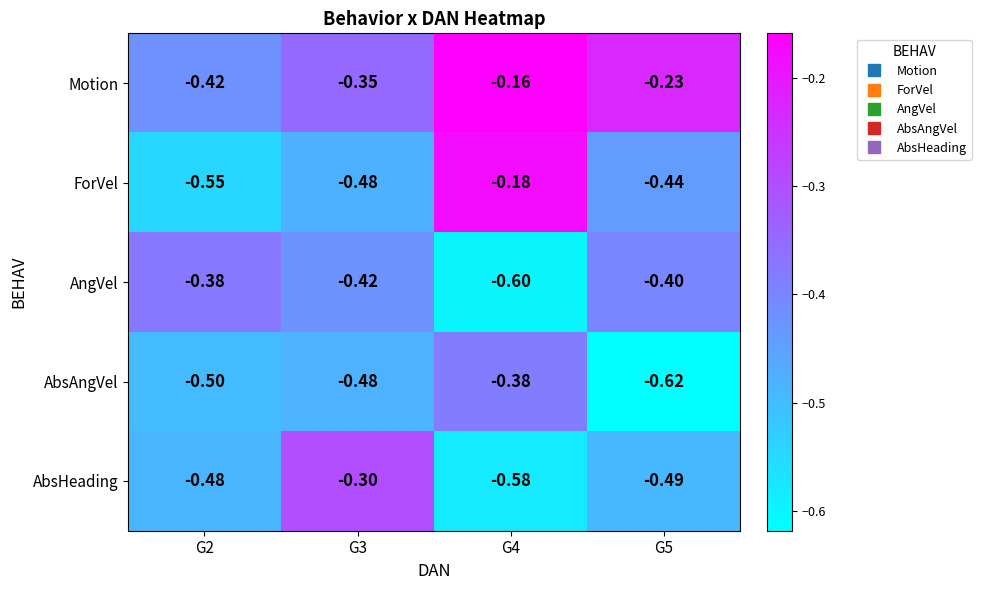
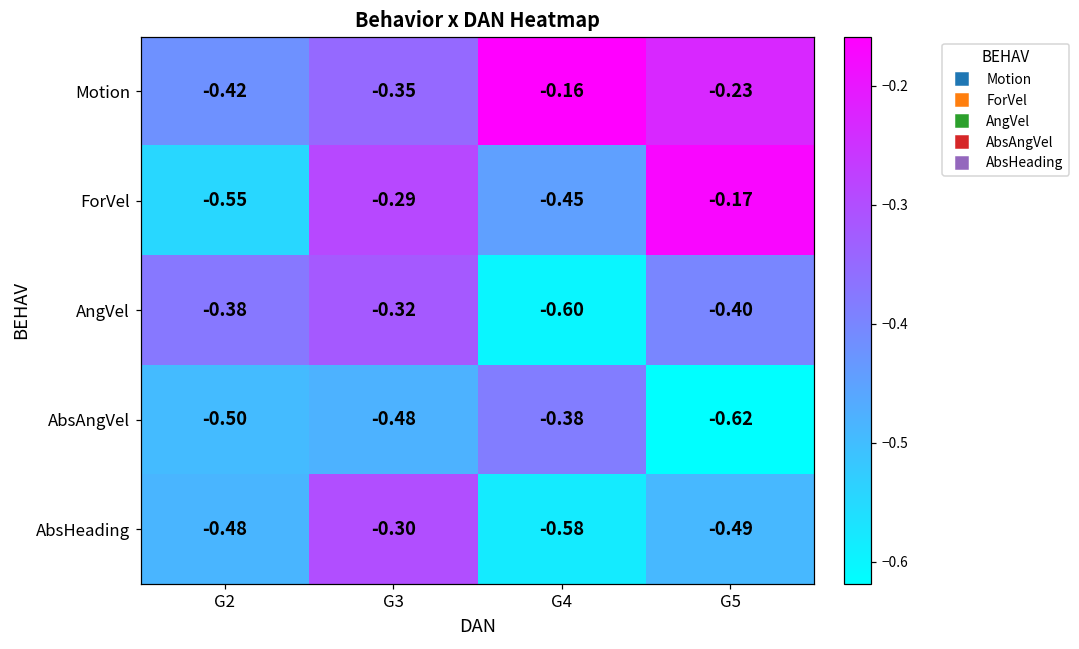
ForVel, G3: -0.48 -> -0.29
ForVel, G4: -0.18 -> -0.45
ForVel, G5: -0.44 -> -0.17
AngVel, G3: -0.42 -> -0.32
